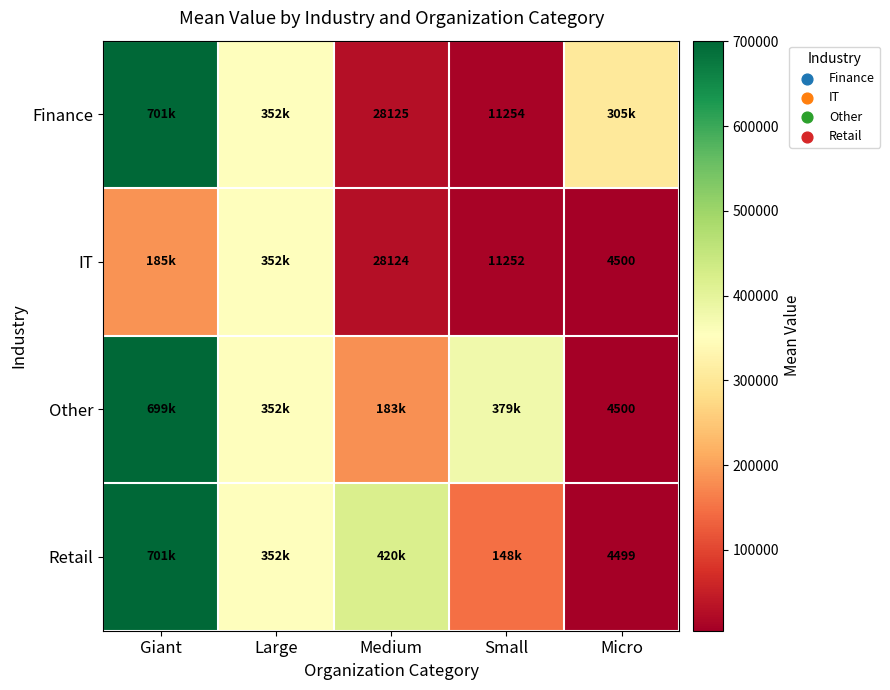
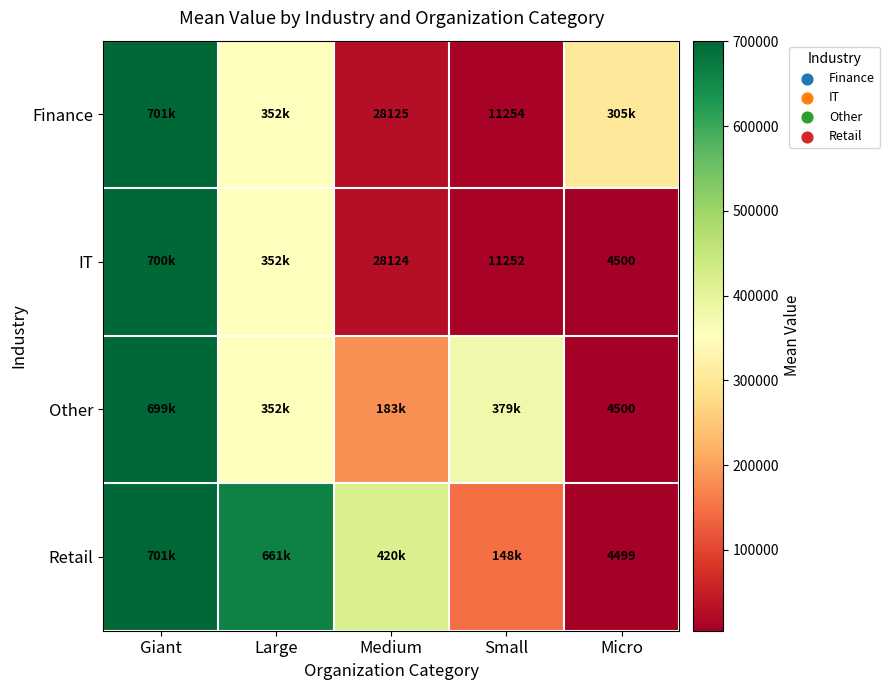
IT, Giant: 185k -> 700k
Retail, Large: 352k -> 661k
